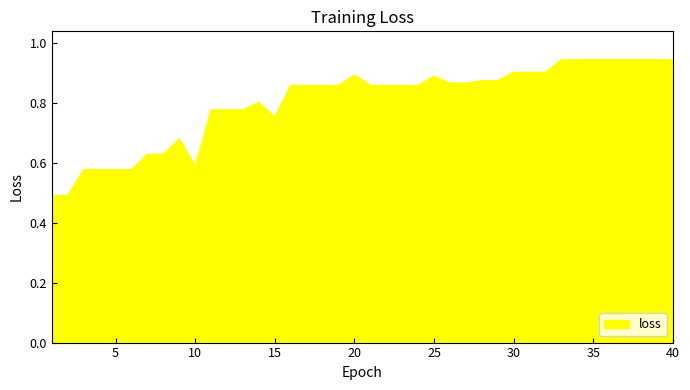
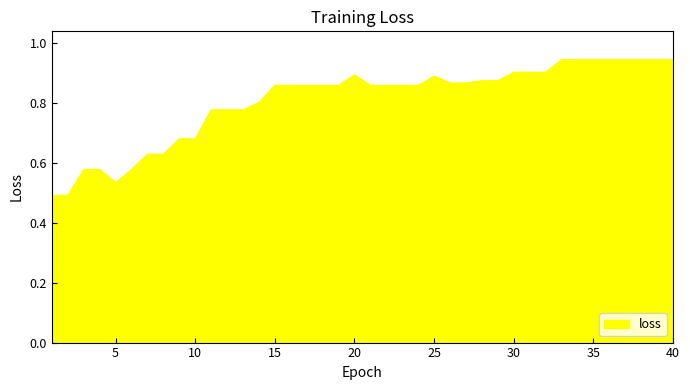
5: 0.58 -> 0.53
10: 0.59 -> 0.68
15: 0.75 -> 0.86
